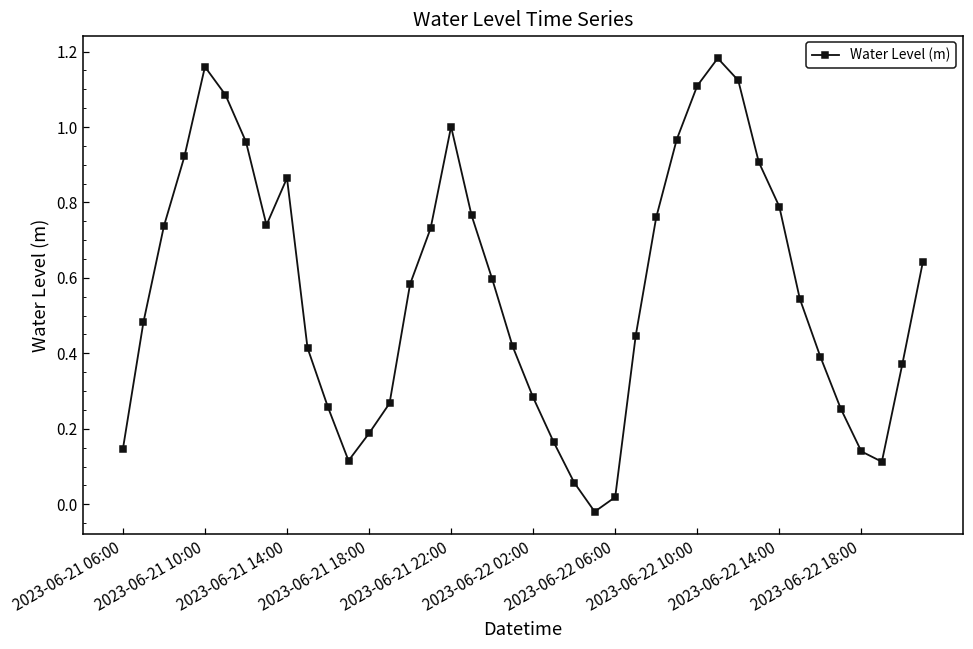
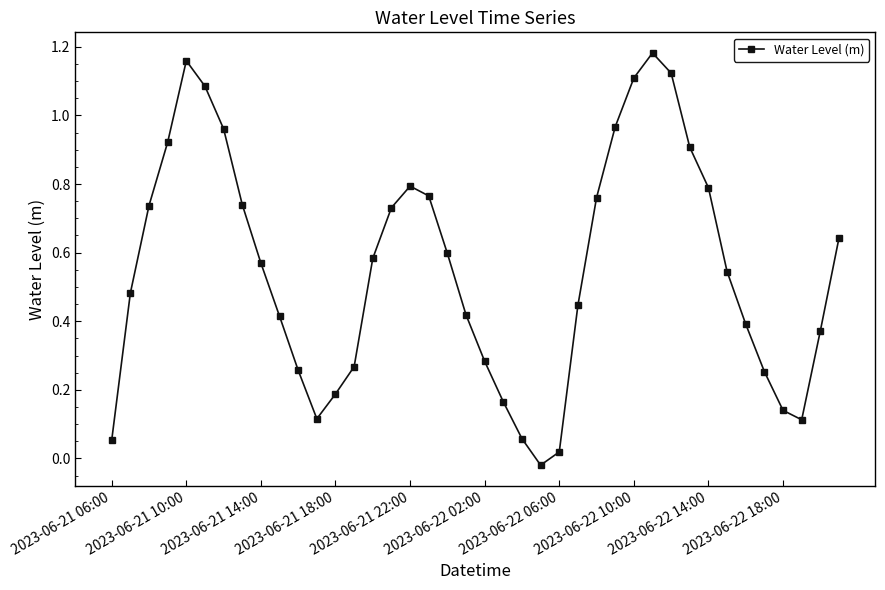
2023-06-21 06:00: 0.15 -> 0.05
2023-06-21 14:00: 0.86 -> 0.57
2023-06-21 22:00: 1.00 -> 0.79
